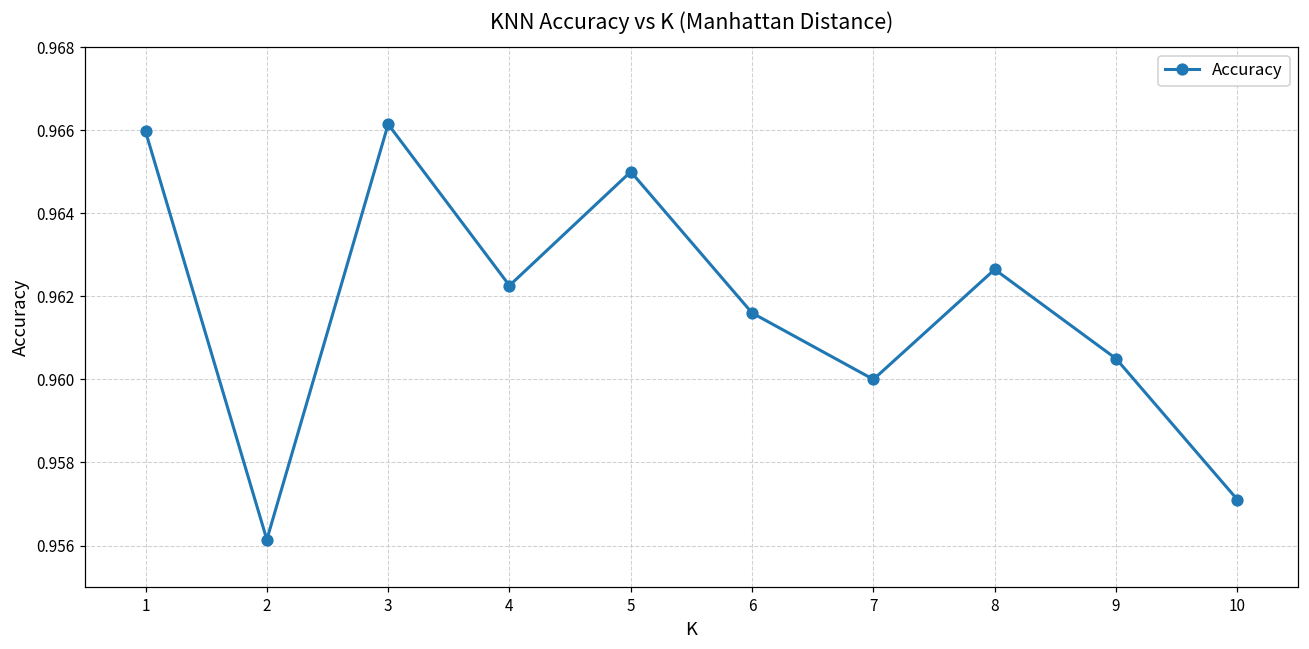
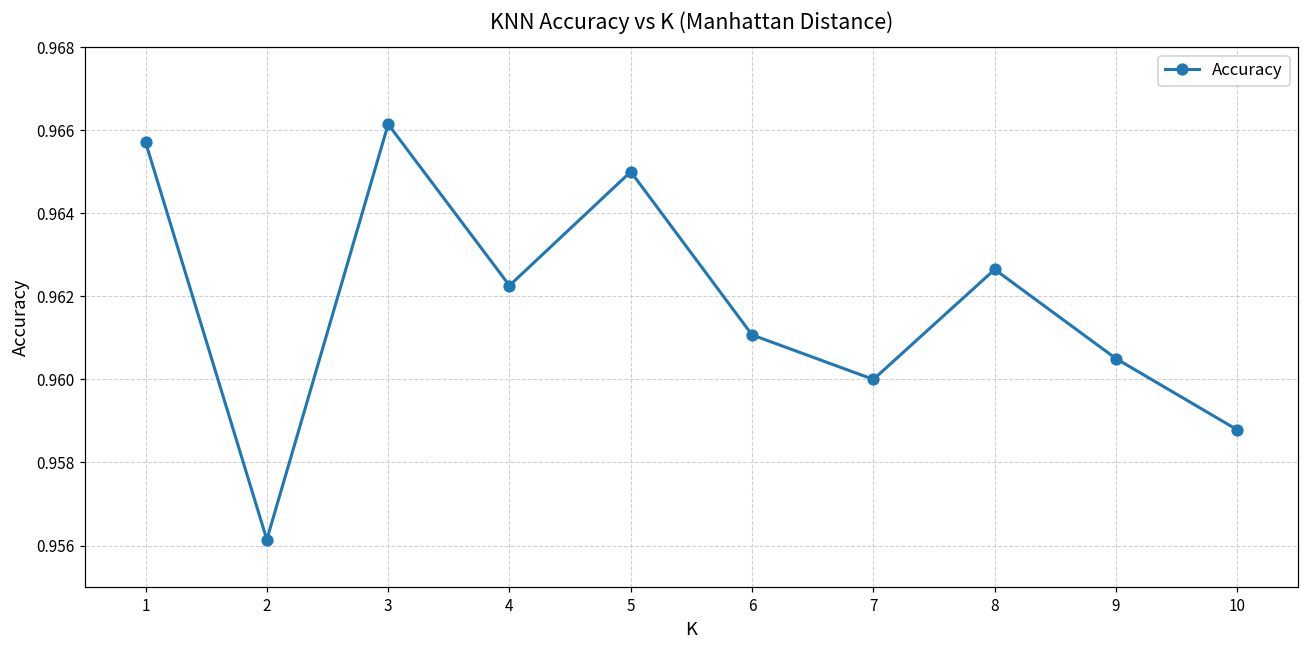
1: 0.9660 -> 0.9657
6: 0.9616 -> 0.9611
10: 0.9571 -> 0.9588
